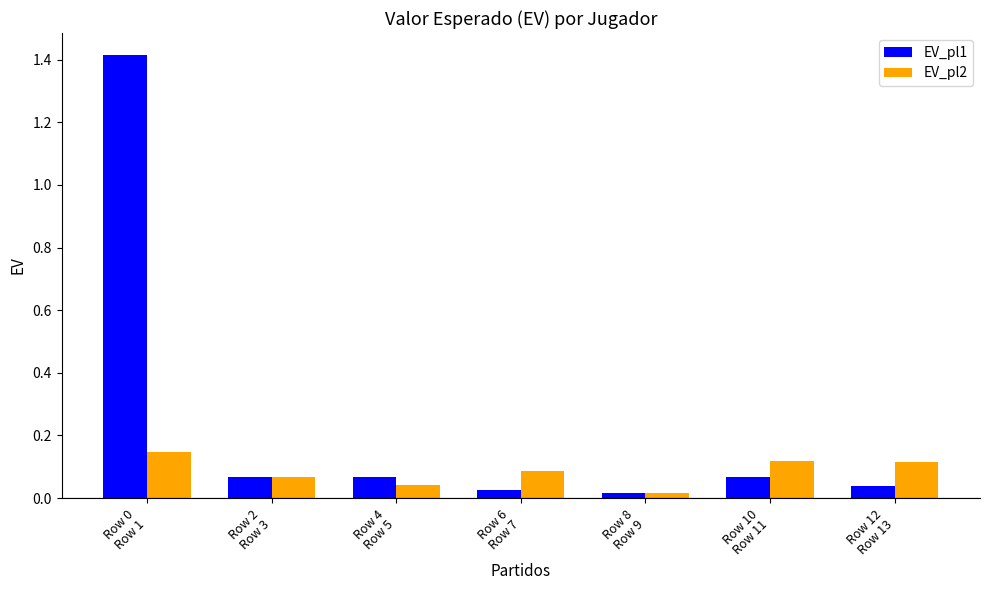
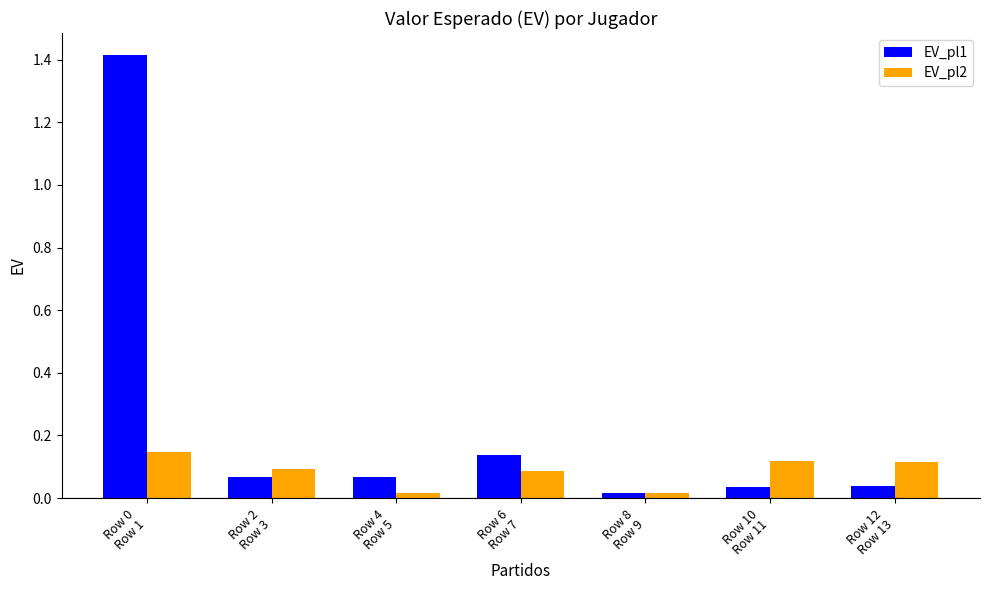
EV_pl2, Row 2 Row 3: 0.07 -> 0.09
EV_pl2, Row 4 Row 5: 0.04 -> 0.02
EV_pl1, Row 6 Row 7: 0.03 -> 0.14
EV_pl1, Row 10 Row 11: 0.07 -> 0.04
